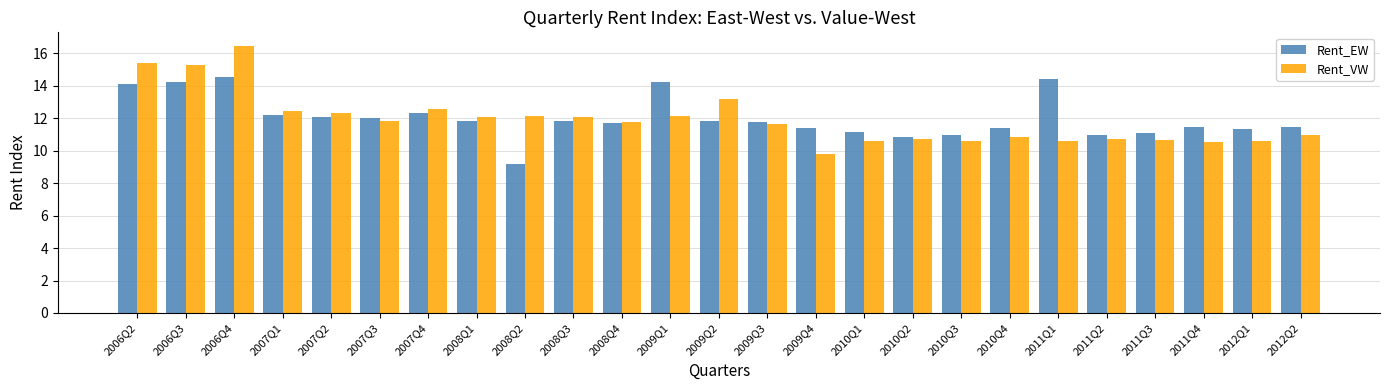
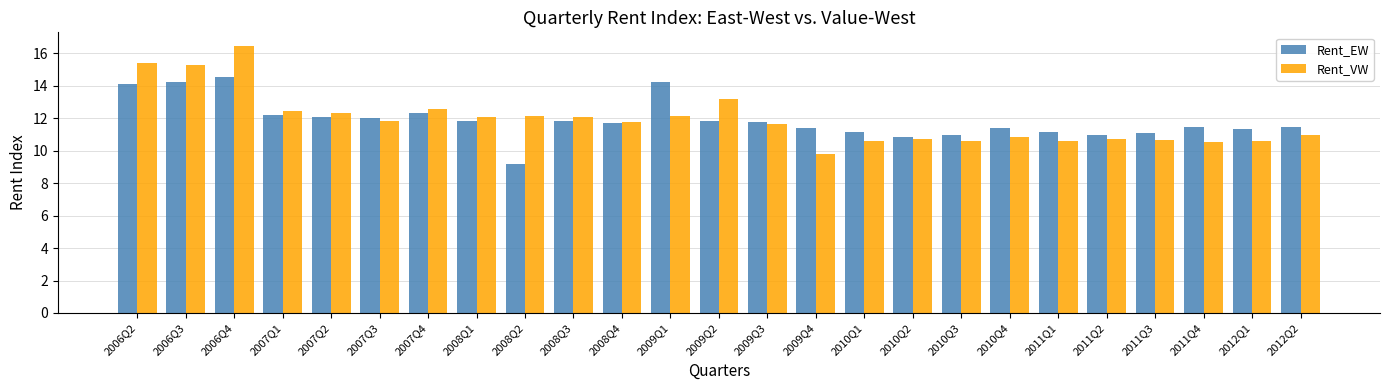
Rent_EW, 2011Q1: 14.4 -> 11.1
